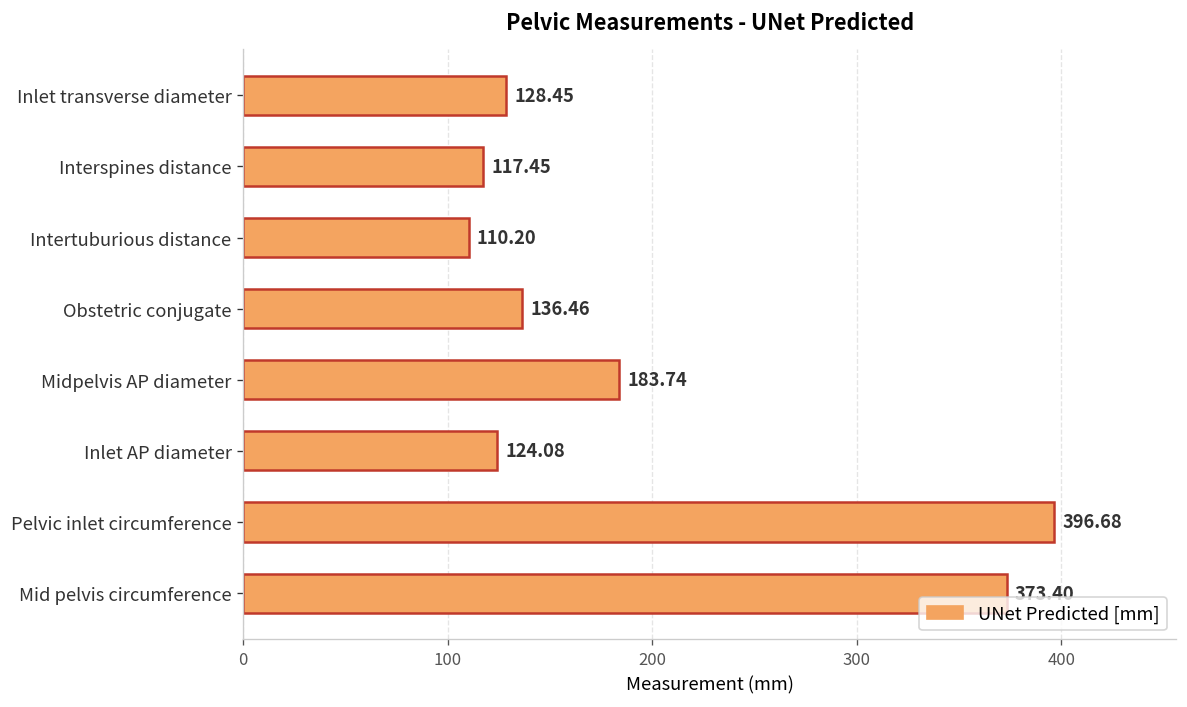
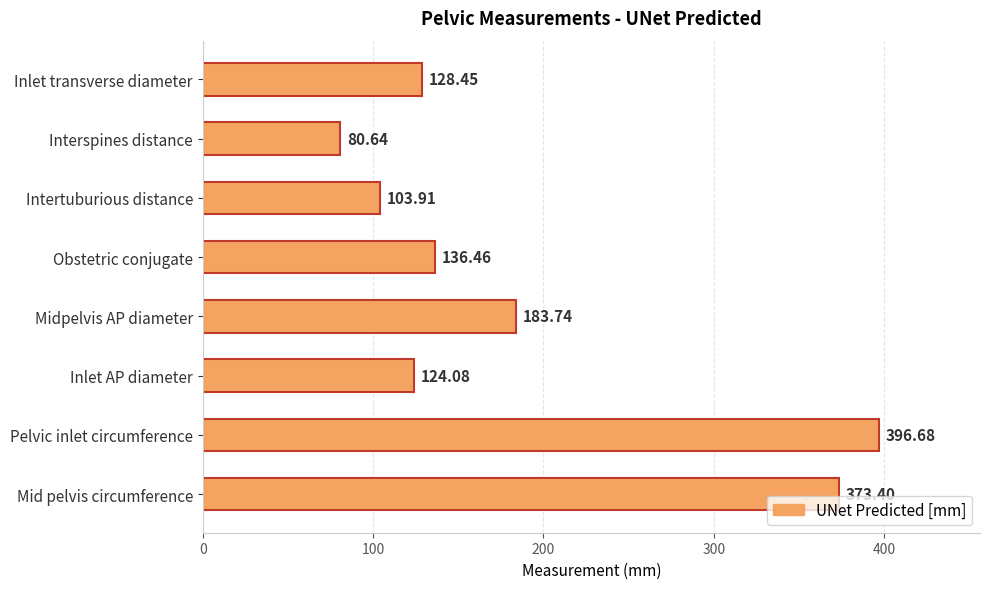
Interspines distance: 117.45 -> 80.64
Intertuburious distance: 110.20 -> 103.91
